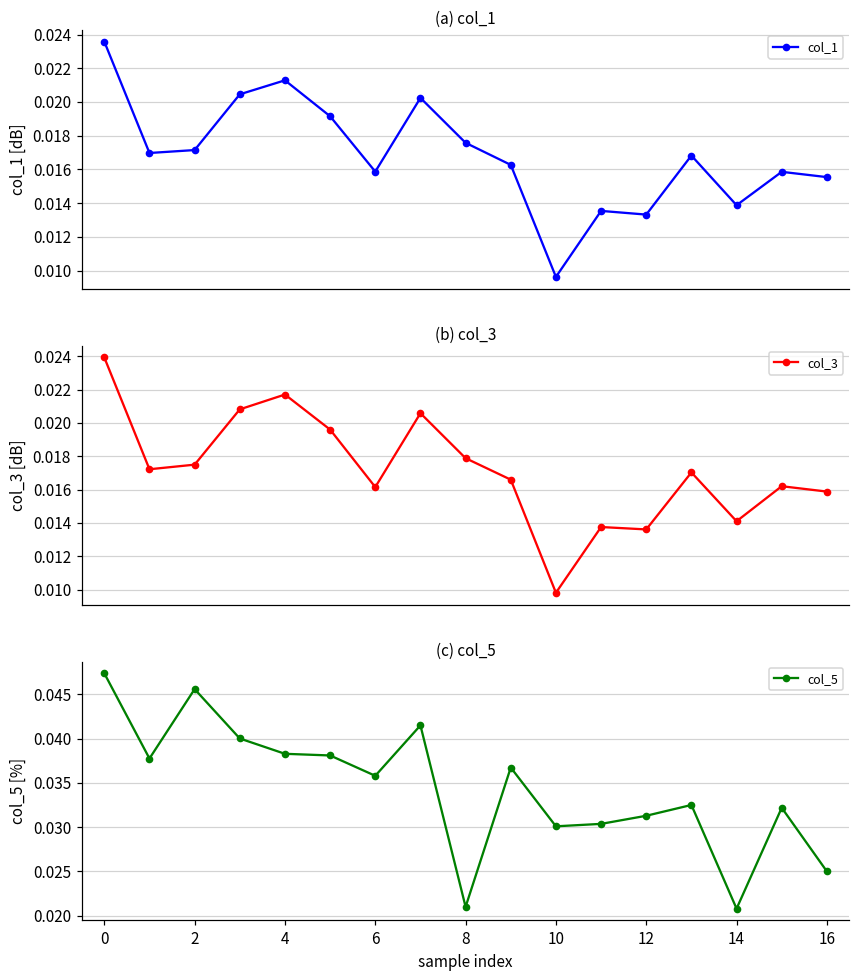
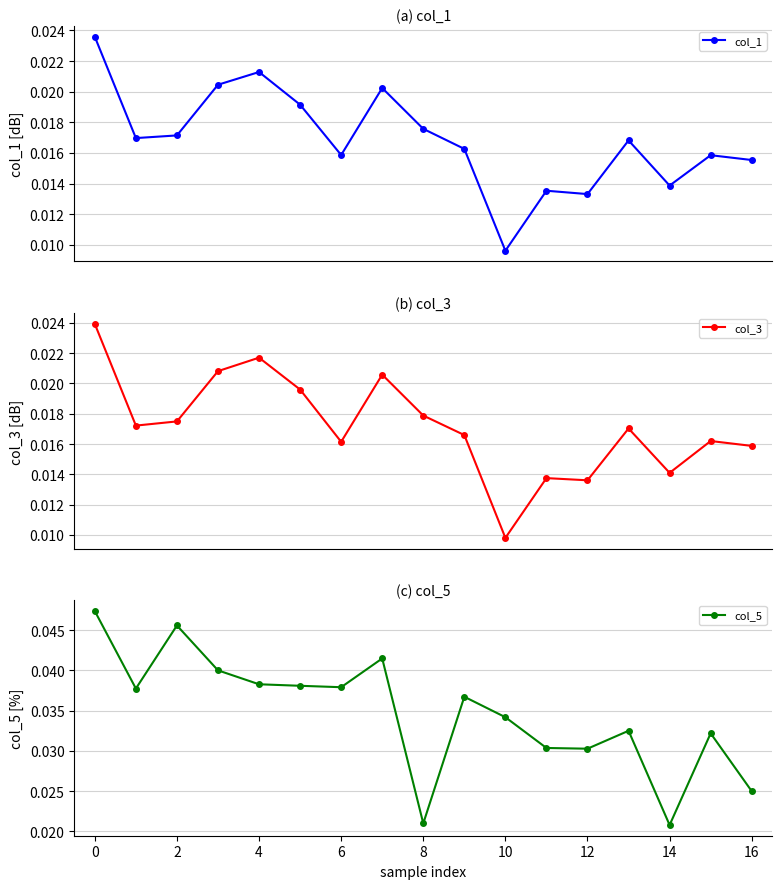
(c) col_5, 6: 0.036 -> 0.038
(c) col_5, 10: 0.030 -> 0.034
(c) col_5, 12: 0.031 -> 0.030
